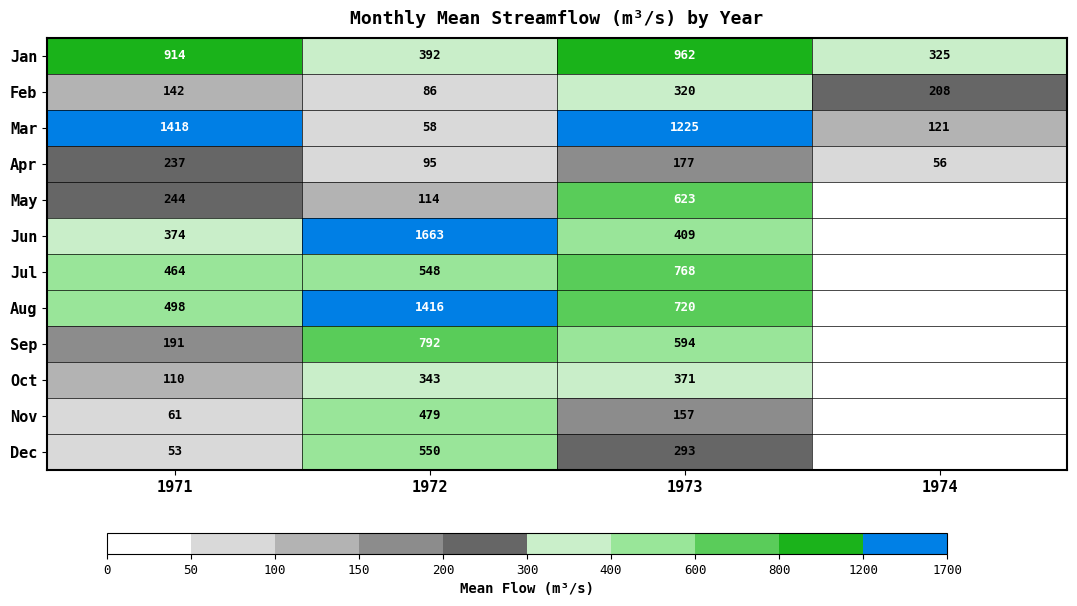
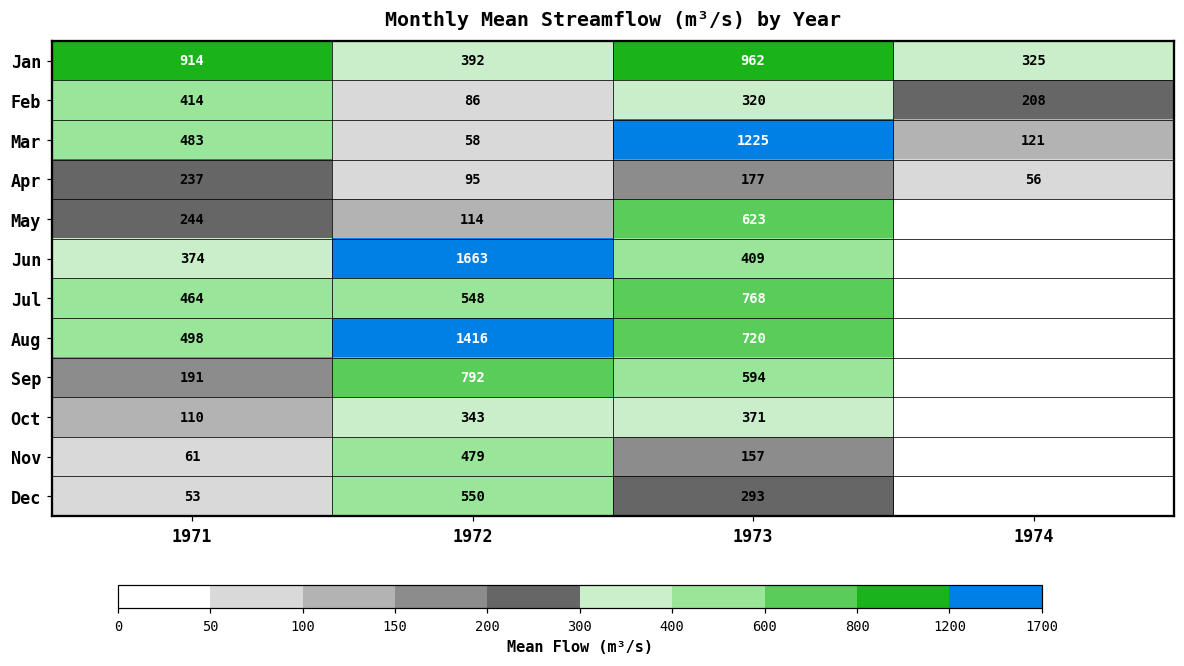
Monthly Mean Streamflow (m³/s) by Year, Feb, 1971: 142 -> 414
Monthly Mean Streamflow (m³/s) by Year, Mar, 1971: 1418 -> 483
